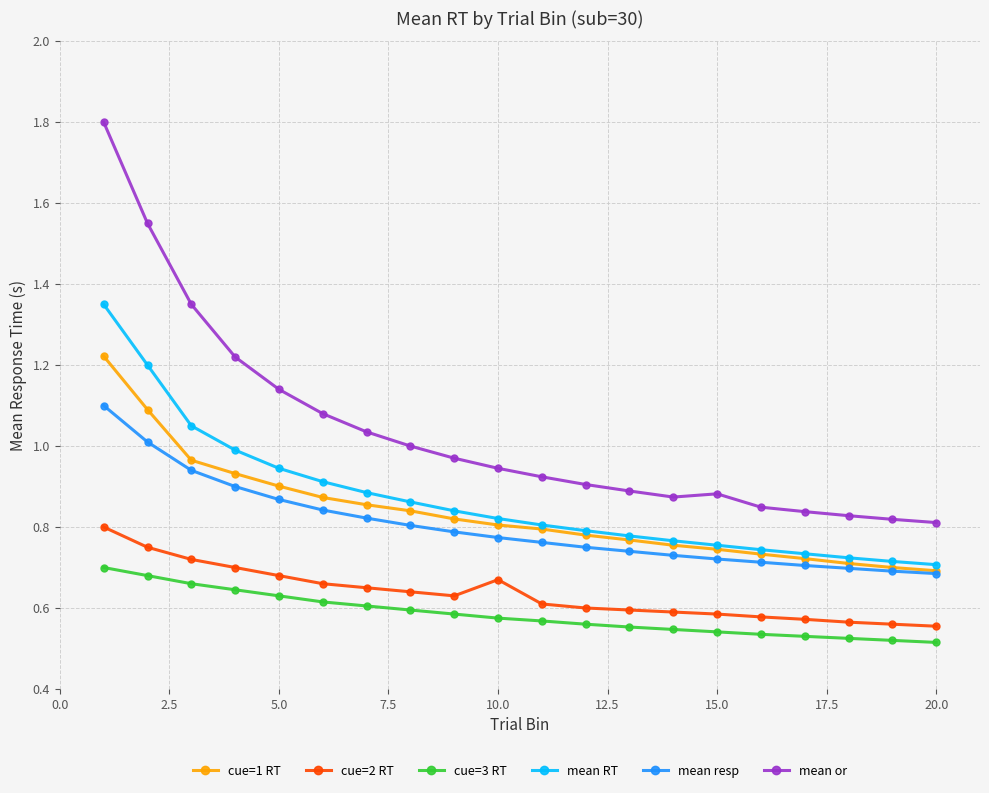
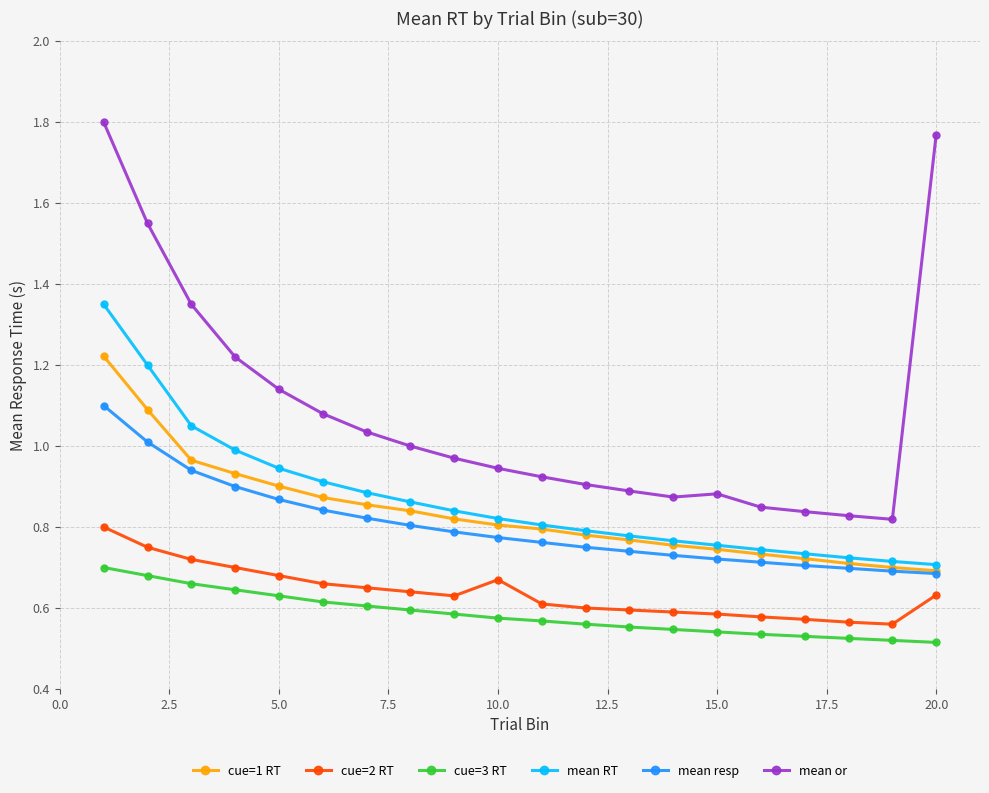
cue=2 RT, 20.0: 0.56 -> 0.63
mean or, 20.0: 0.81 -> 1.77
